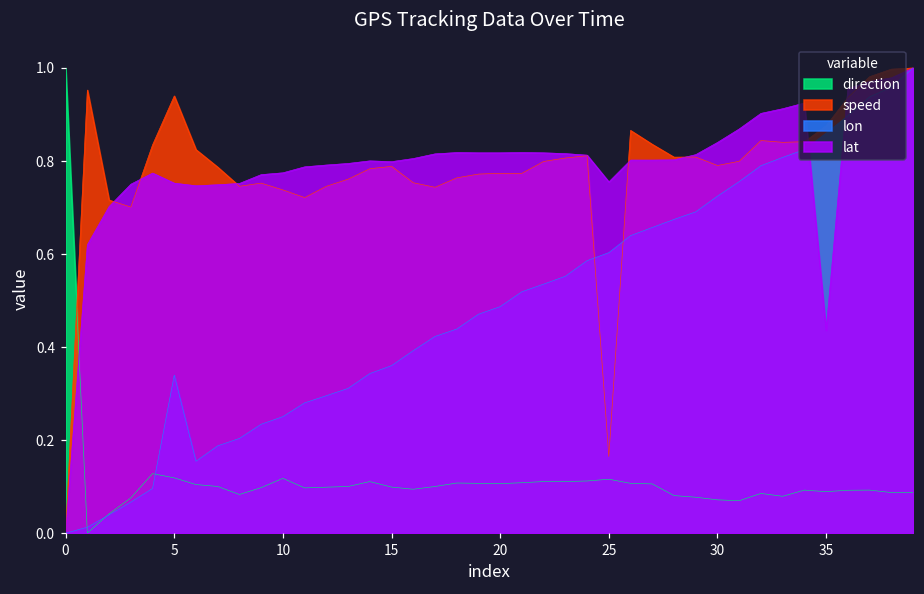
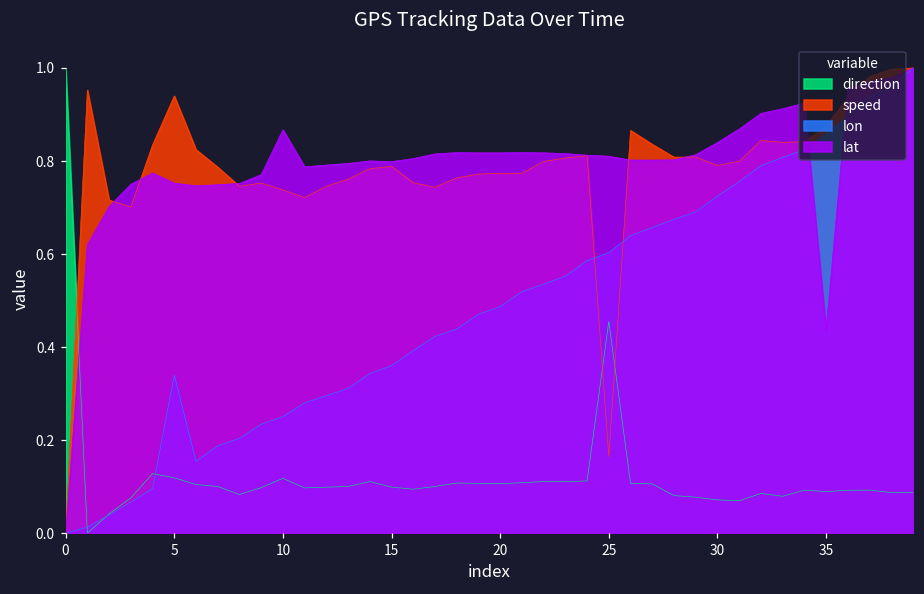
lat, 10: 0.77 -> 0.87
direction, 25: 0.12 -> 0.46
lat, 25: 0.76 -> 0.81
